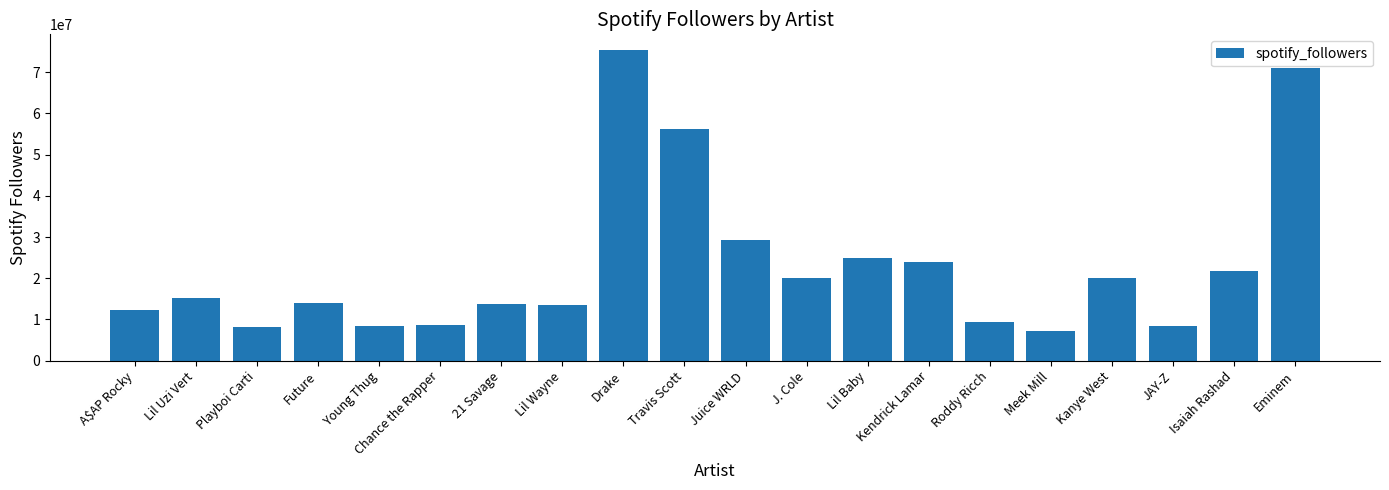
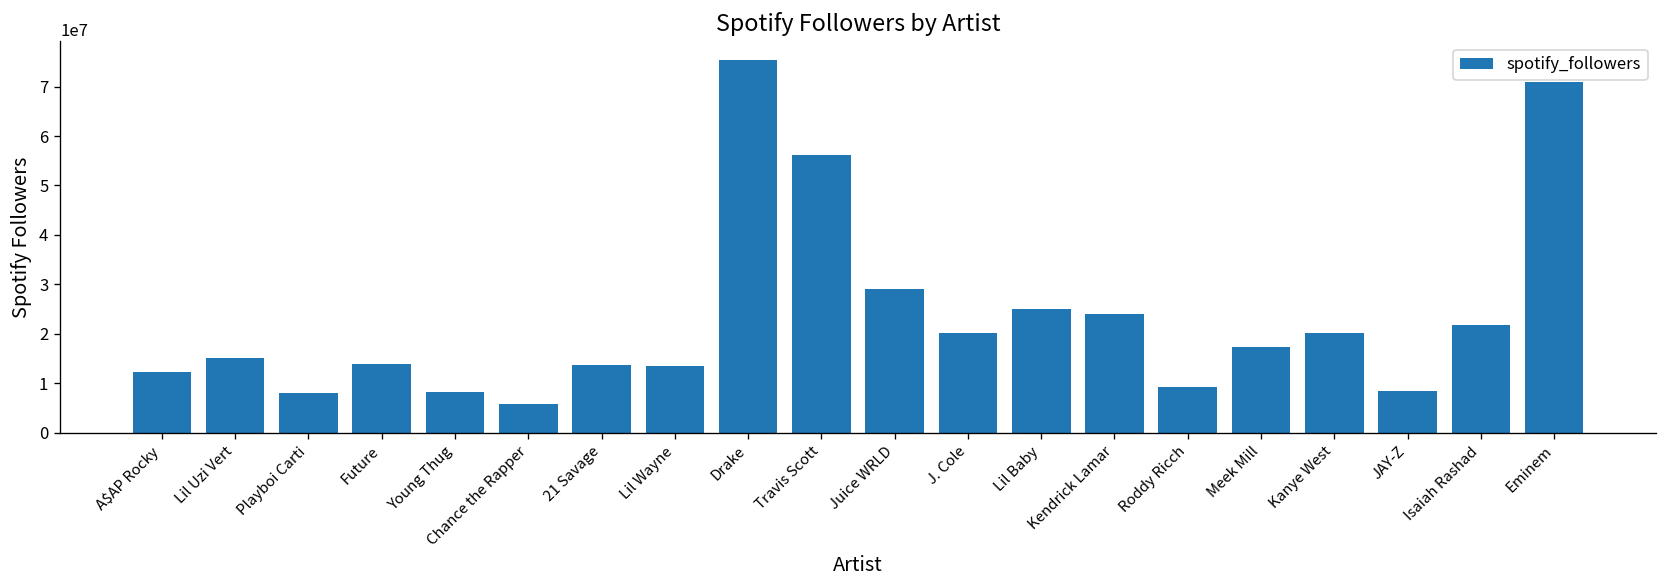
Chance the Rapper: 9000000 -> 6000000
Meek Mill: 7000000 -> 17000000
